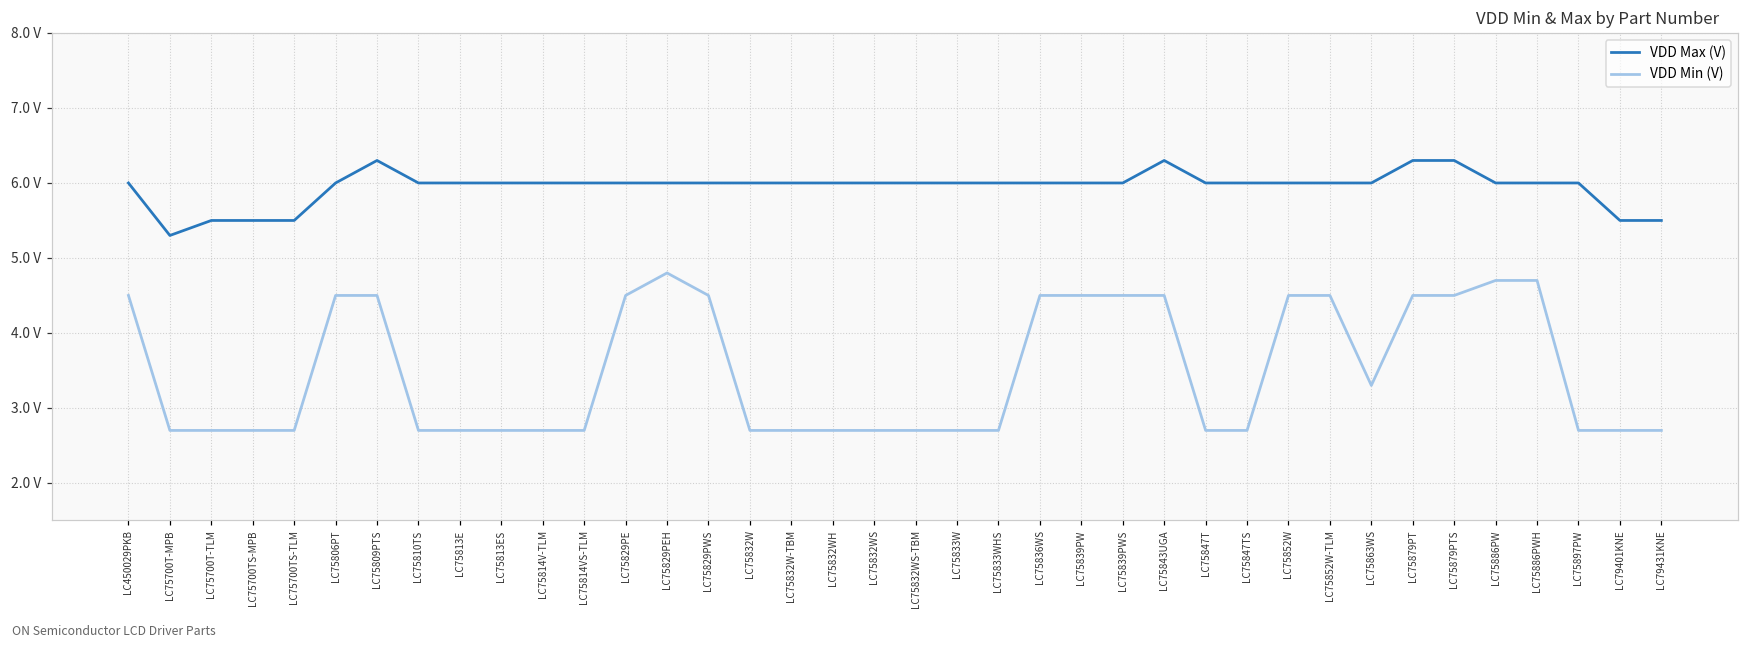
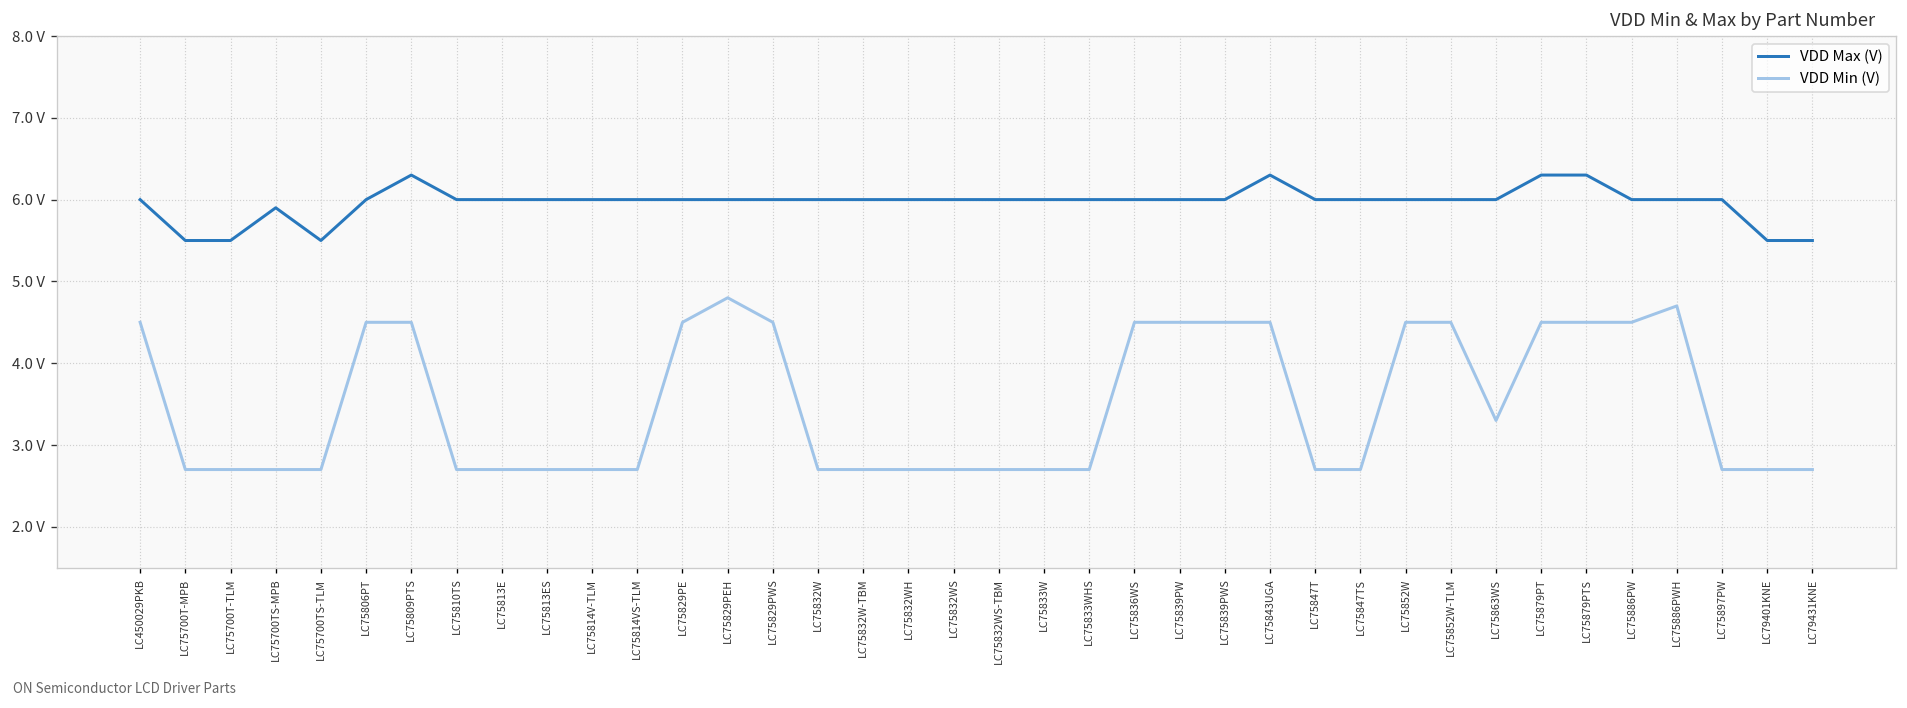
VDD Max (V), LC75700T-MPB: 5.3 V -> 5.5 V
VDD Max (V), LC75700TS-MPB: 5.5 V -> 5.9 V
VDD Min (V), LC75886PW: 4.7 V -> 4.5 V
